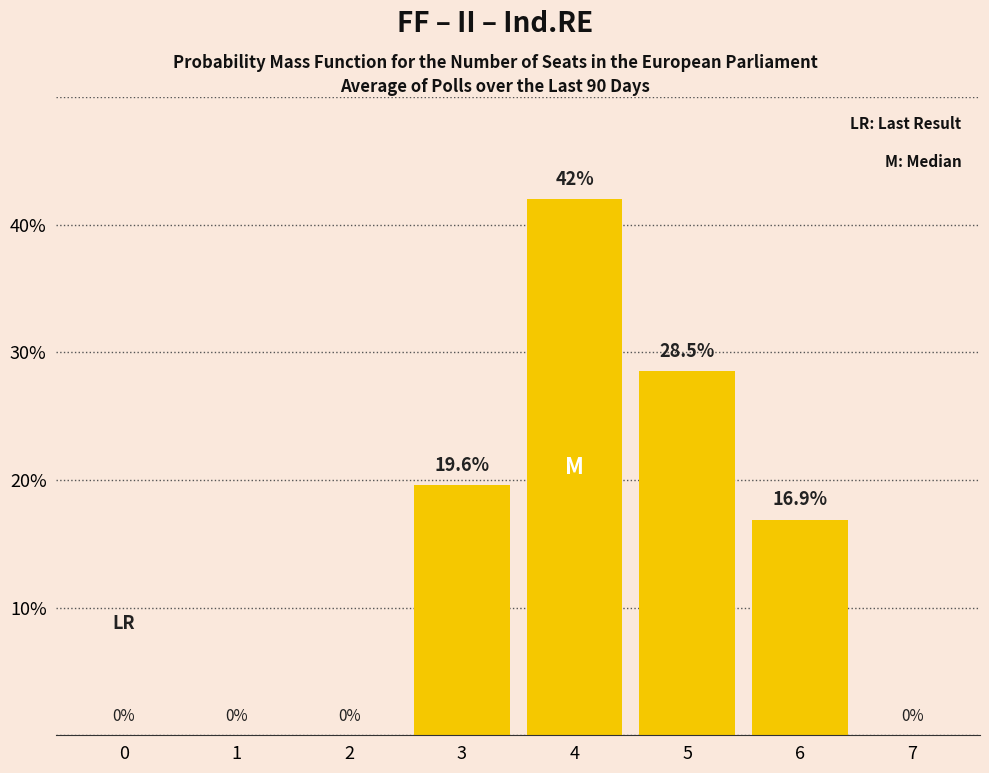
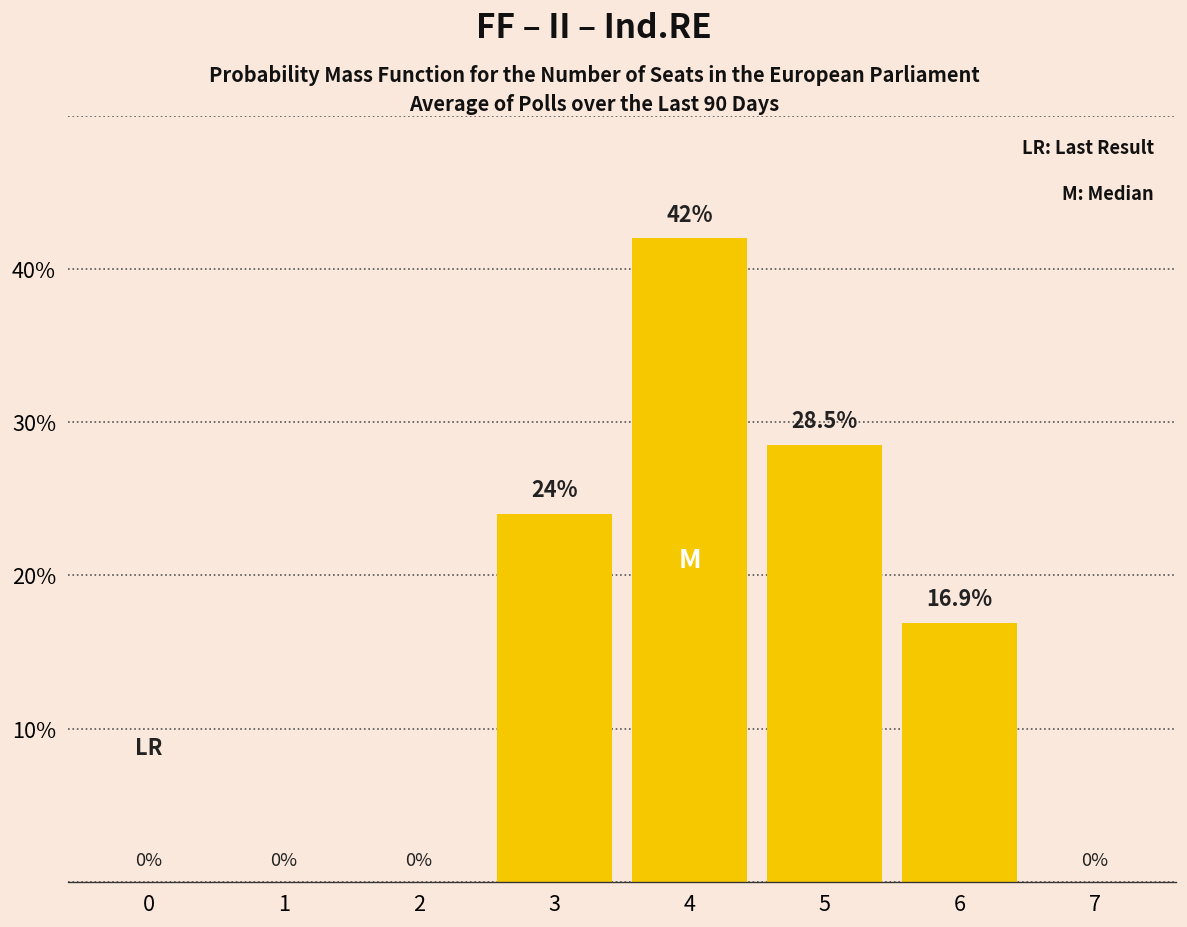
3: 19.6% -> 24%
